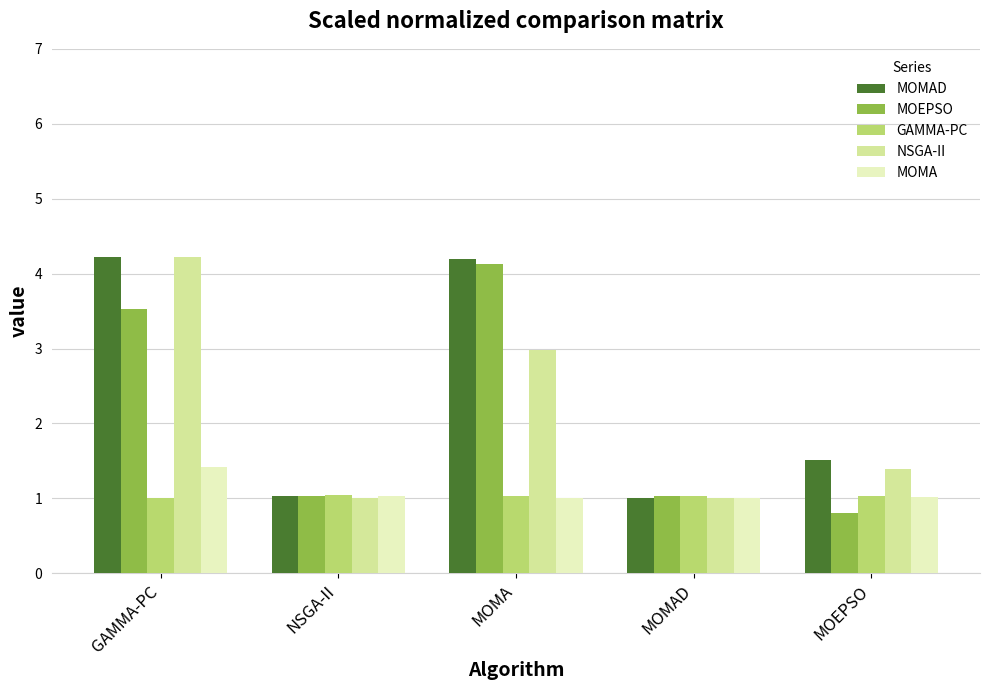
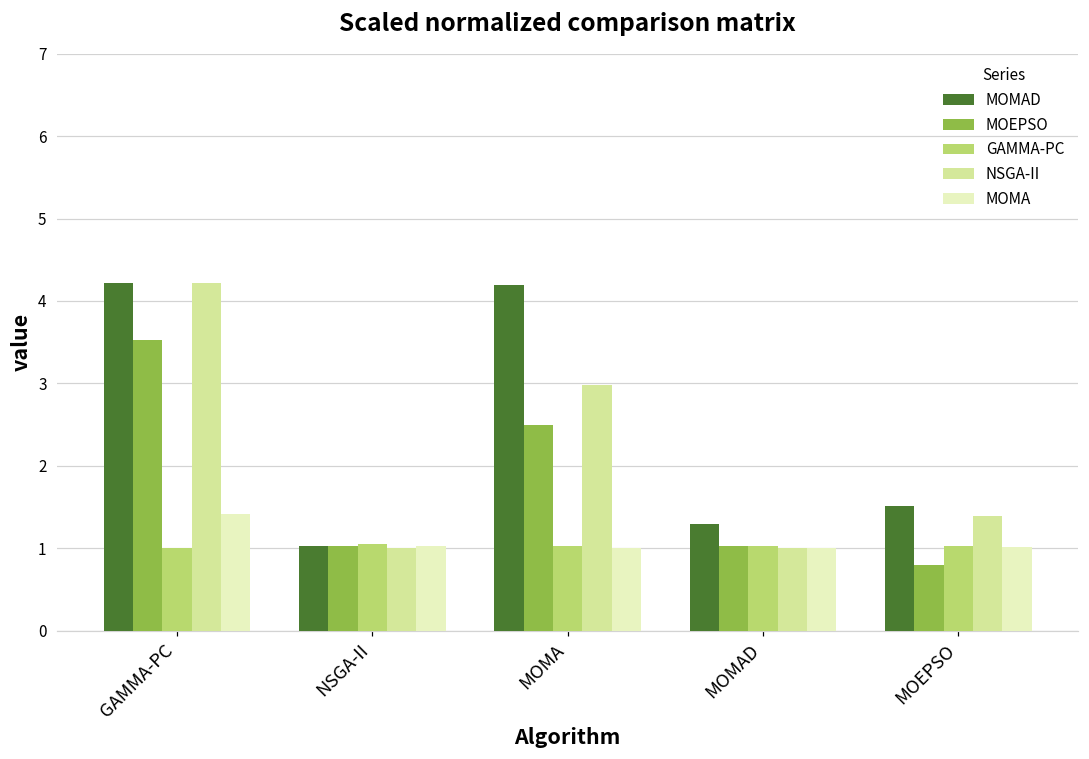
MOEPSO, MOMA: 4.1 -> 2.5
MOMAD, MOMAD: 1.0 -> 1.3
